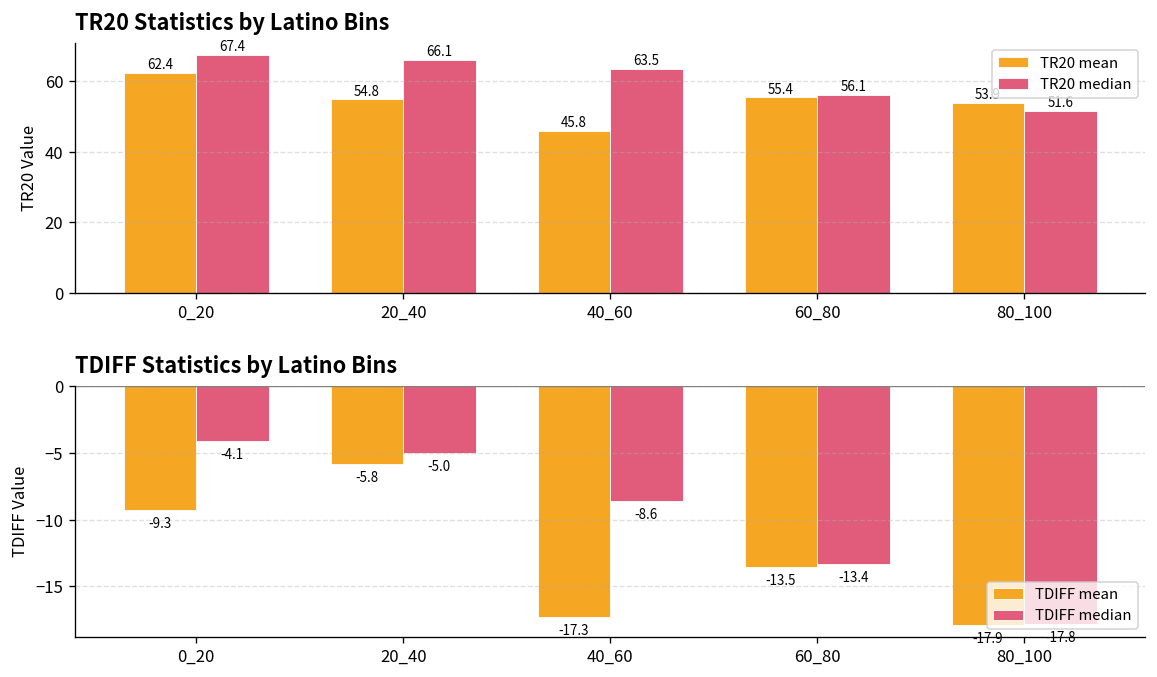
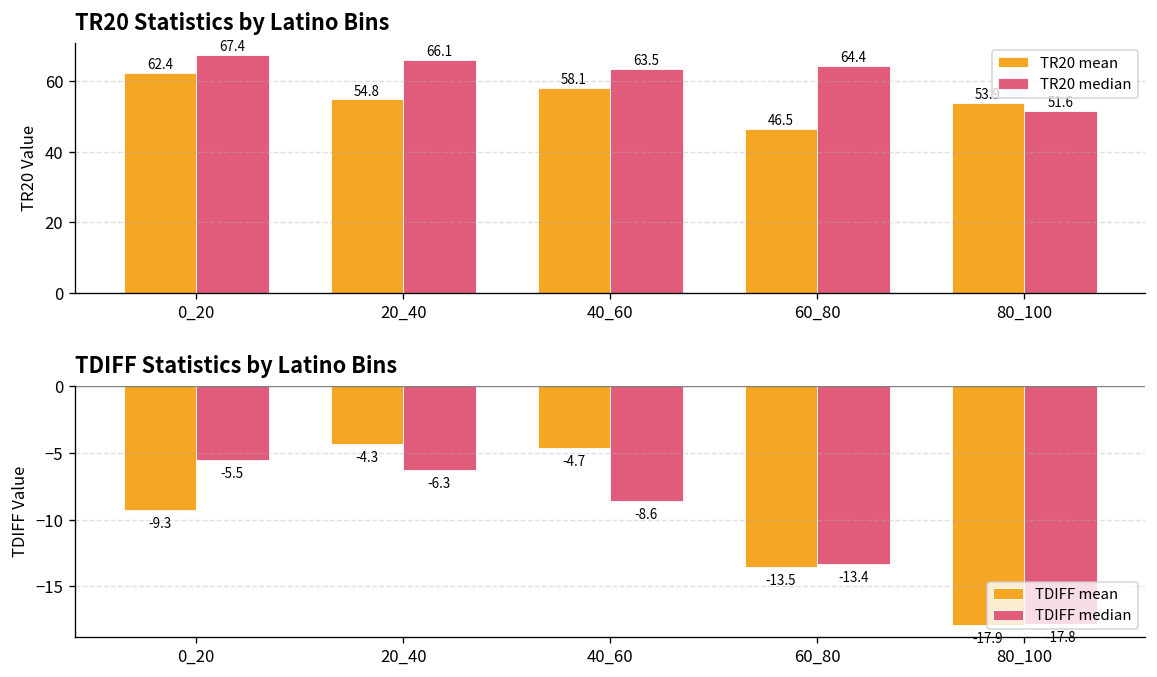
TR20 Statistics by Latino Bins, TR20 mean, 40_60: 45.8 -> 58.1
TR20 Statistics by Latino Bins, TR20 mean, 60_80: 55.4 -> 46.5
TR20 Statistics by Latino Bins, TR20 median, 60_80: 56.1 -> 64.4
TDIFF Statistics by Latino Bins, TDIFF median, 0_20: -4.1 -> -5.5
TDIFF Statistics by Latino Bins, TDIFF mean, 20_40: -5.8 -> -4.3
TDIFF Statistics by Latino Bins, TDIFF median, 20_40: -5.0 -> -6.3
TDIFF Statistics by Latino Bins, TDIFF mean, 40_60: -17.3 -> -4.7
